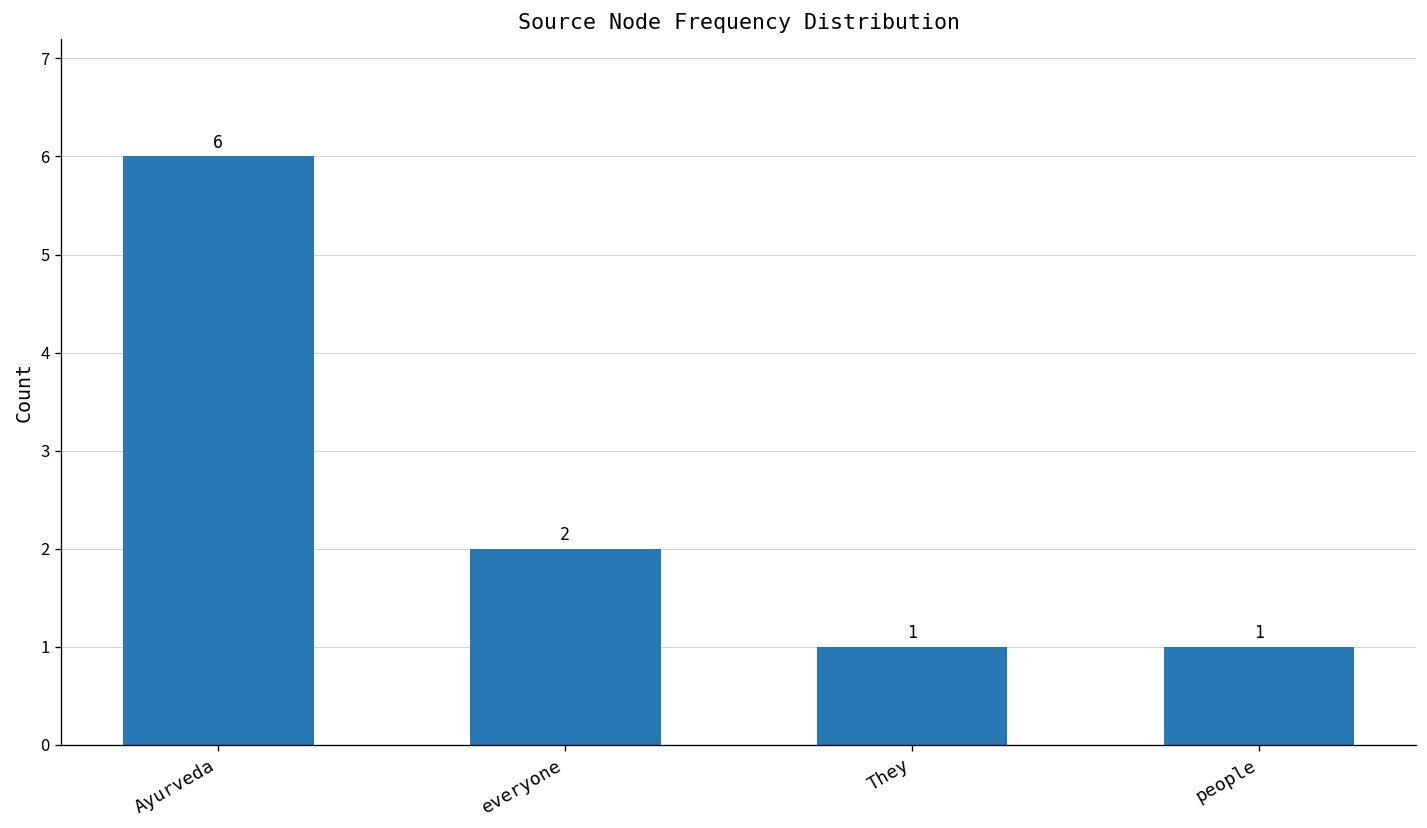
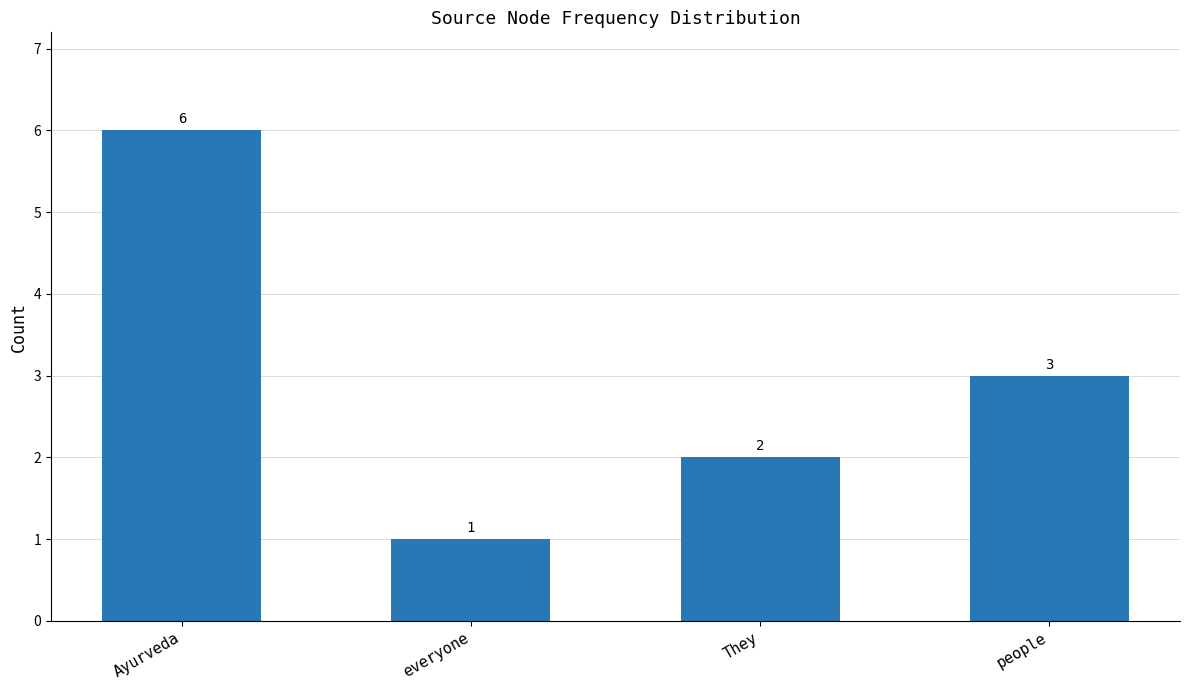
everyone: 2 -> 1
They: 1 -> 2
people: 1 -> 3
